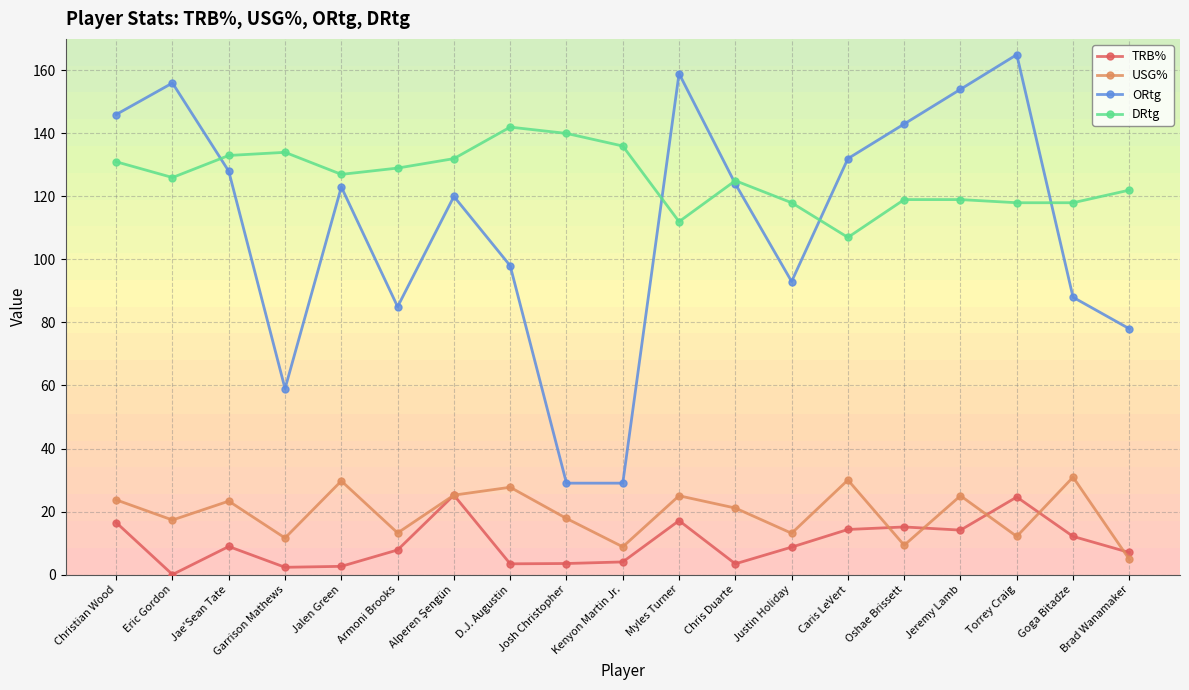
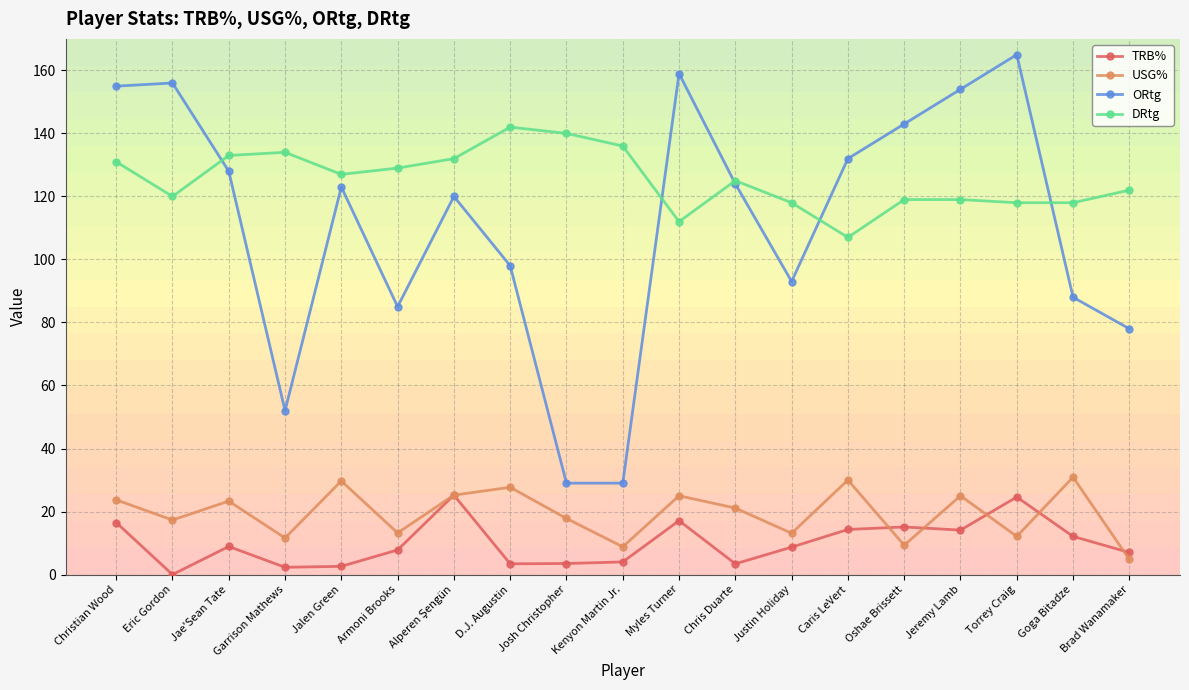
ORtg, Christian Wood: 146 -> 155
DRtg, Eric Gordon: 126 -> 120
ORtg, Garrison Mathews: 59 -> 52
